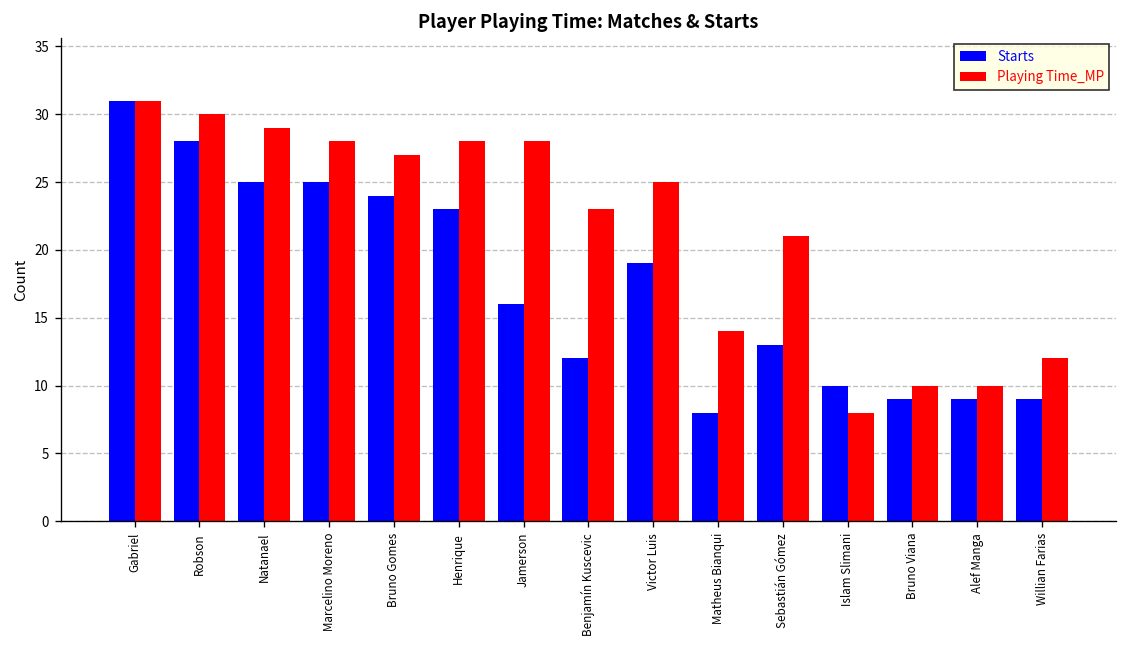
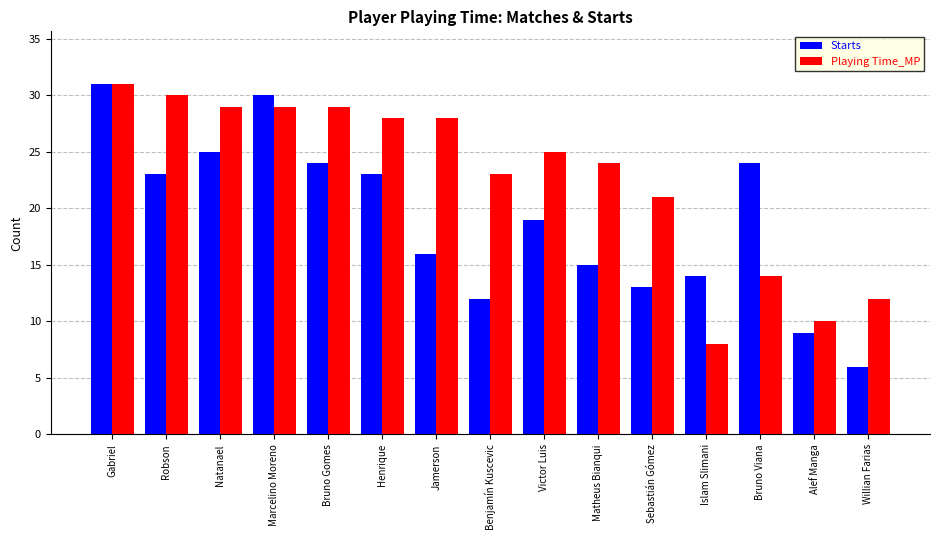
Starts, Robson: 28 -> 23
Starts, Marcelino Moreno: 25 -> 30
Playing Time_MP, Marcelino Moreno: 28 -> 29
Playing Time_MP, Bruno Gomes: 27 -> 29
Starts, Matheus Bianqui: 8 -> 15
Playing Time_MP, Matheus Bianqui: 14 -> 24
Starts, Islam Slimani: 10 -> 14
Starts, Bruno Viana: 9 -> 24
Playing Time_MP, Bruno Viana: 10 -> 14
Starts, Willian Farias: 9 -> 6
